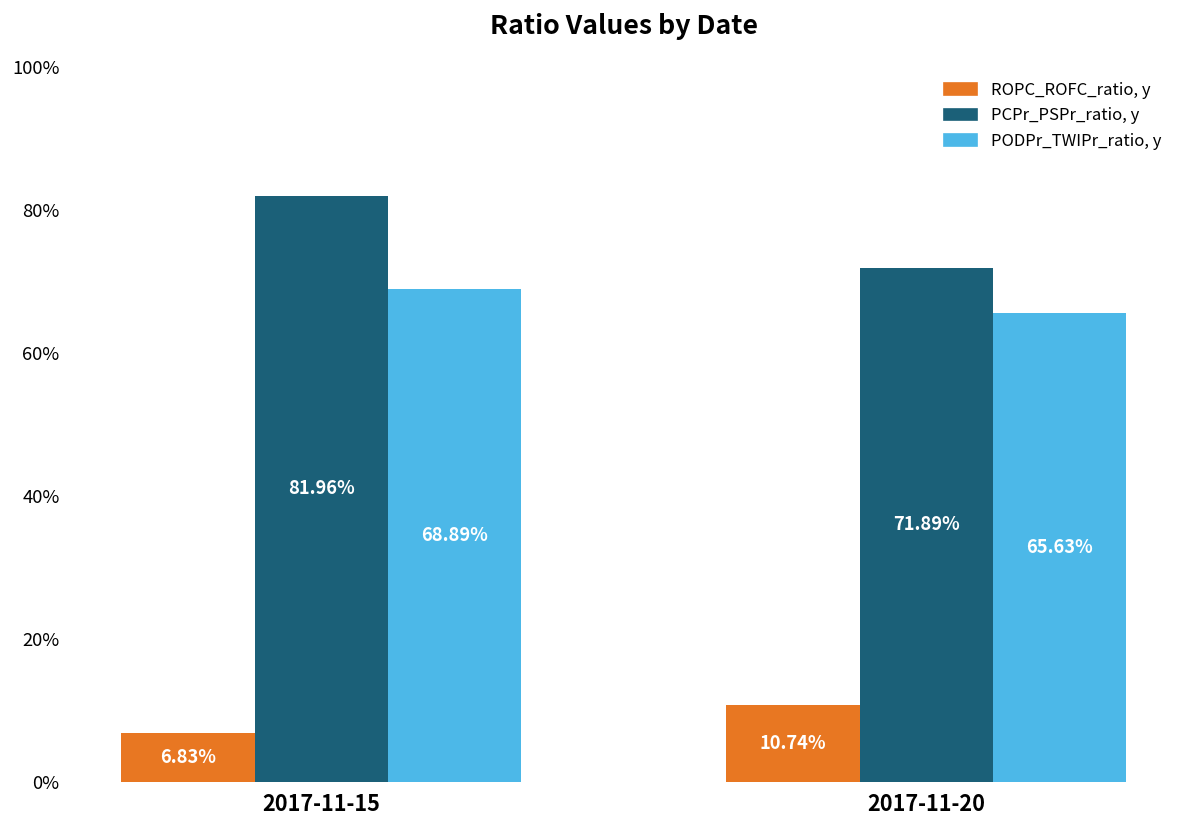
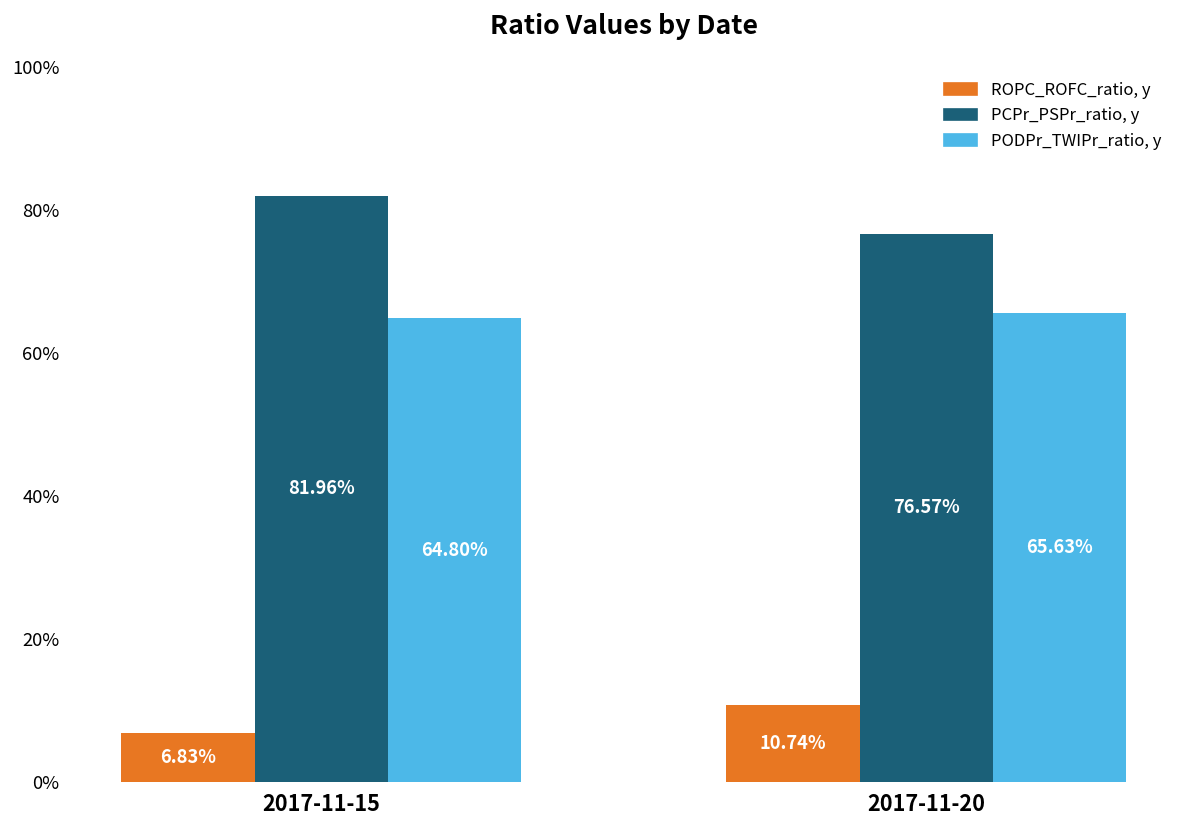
PODPr_TWIPr_ratio, y, 2017-11-15: 68.89% -> 64.80%
PCPr_PSPr_ratio, y, 2017-11-20: 71.89% -> 76.57%
